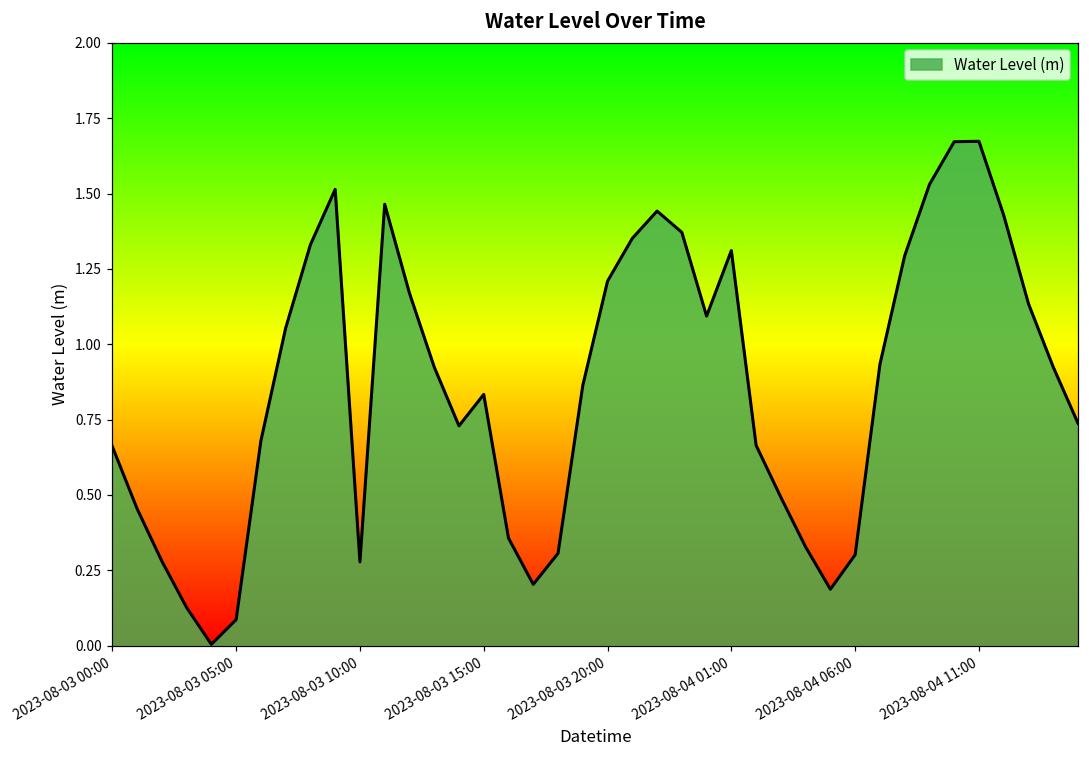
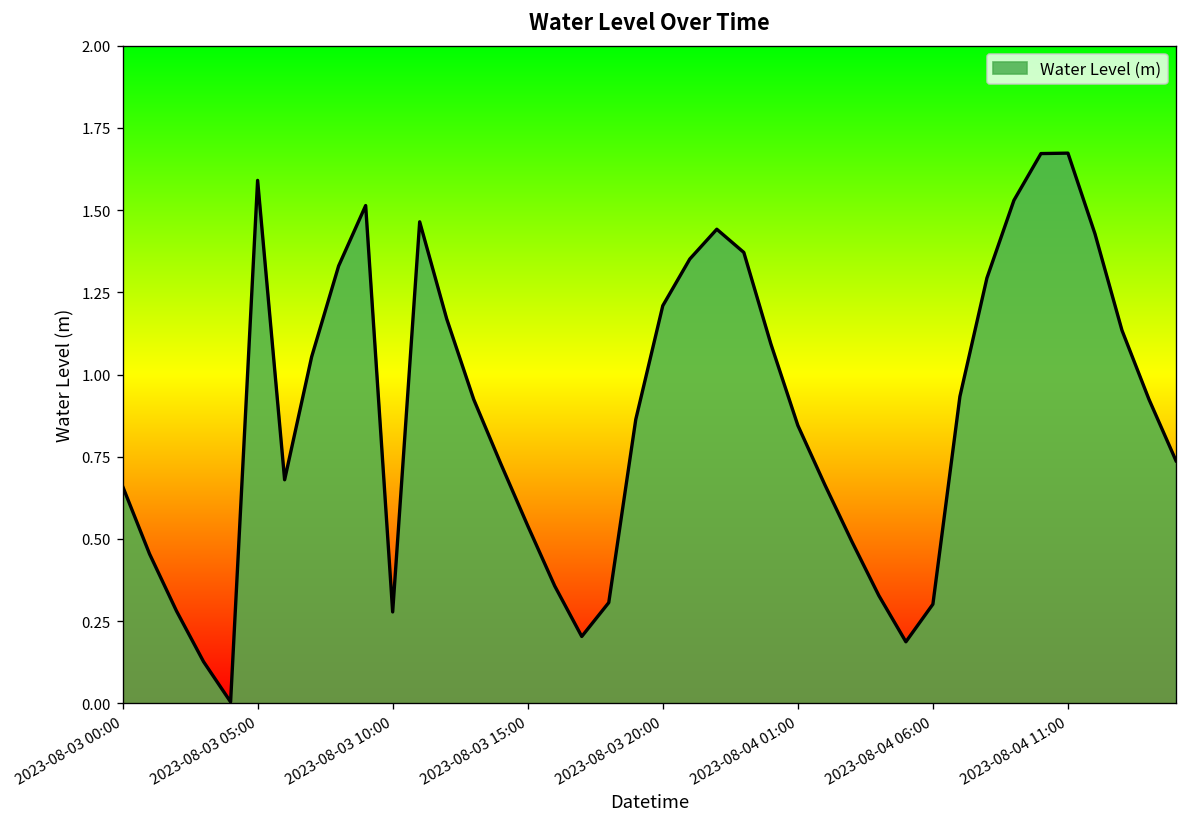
2023-08-03 05:00: 0.09 -> 1.59
2023-08-03 15:00: 0.83 -> 0.54
2023-08-04 01:00: 1.31 -> 0.85
